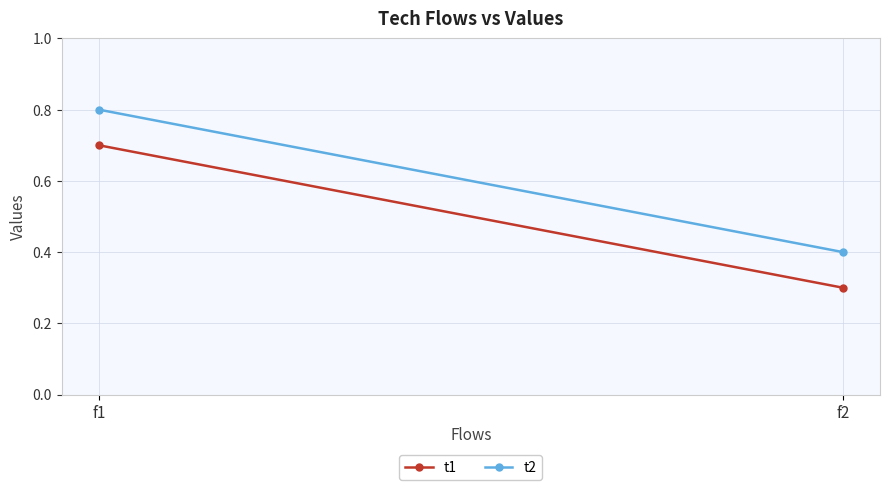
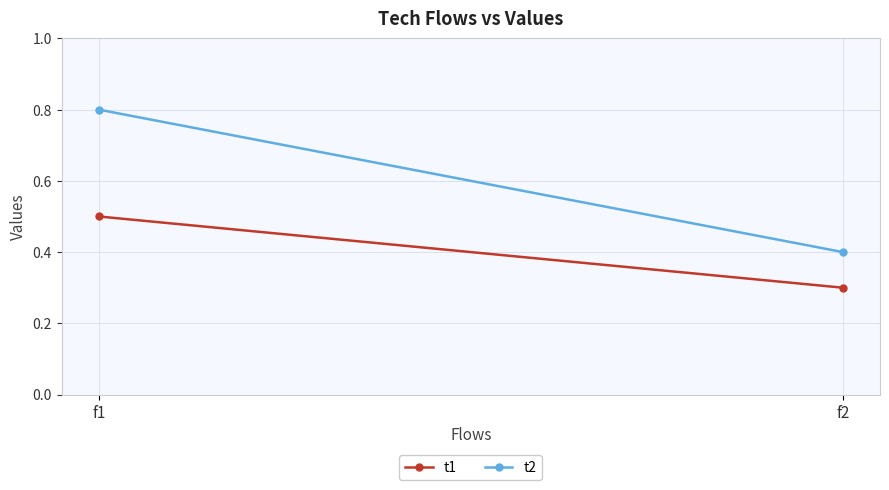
t1, f1: 0.7 -> 0.5
